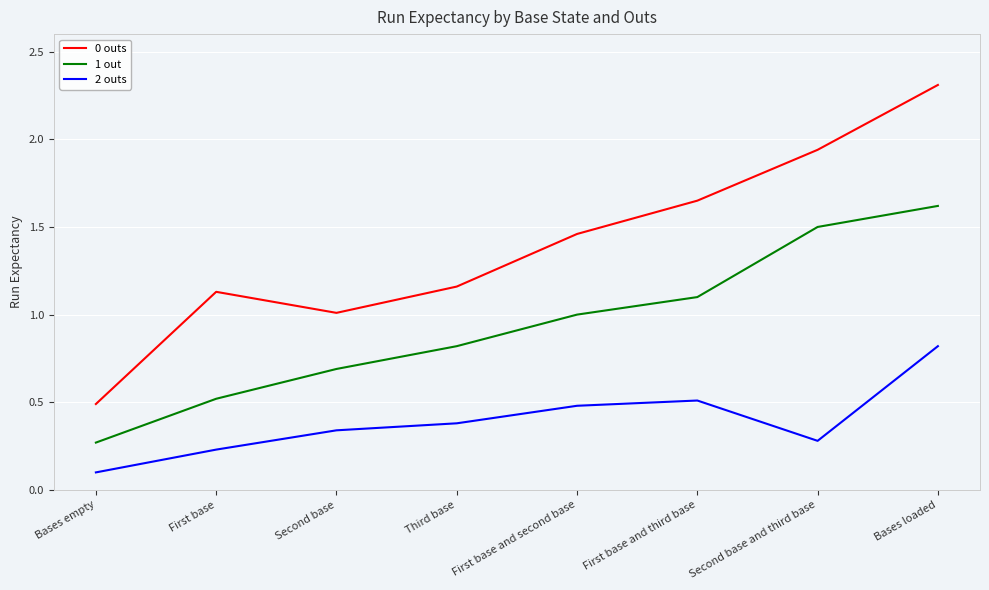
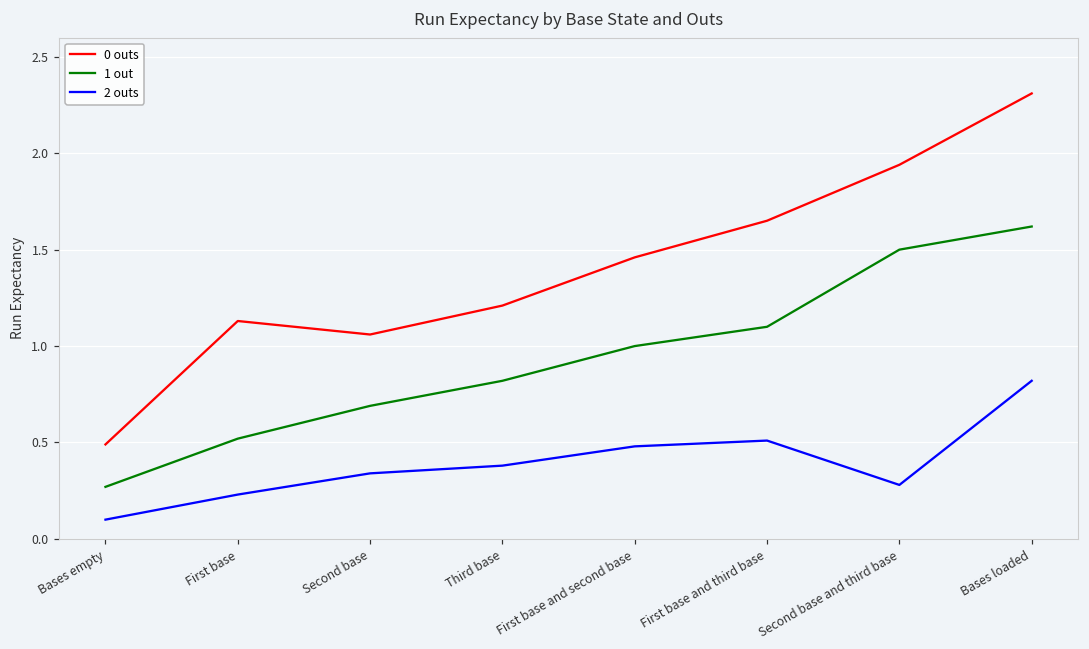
0 outs, Second base: 1.01 -> 1.06
0 outs, Third base: 1.16 -> 1.21
